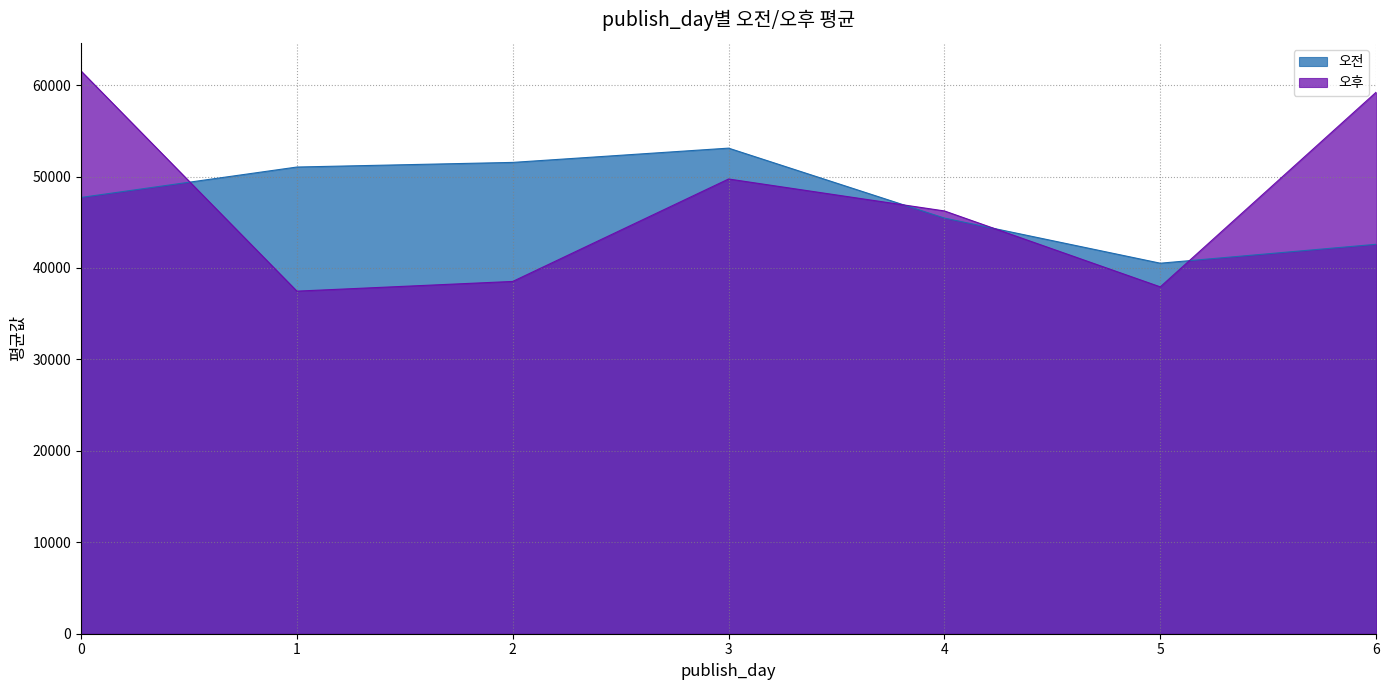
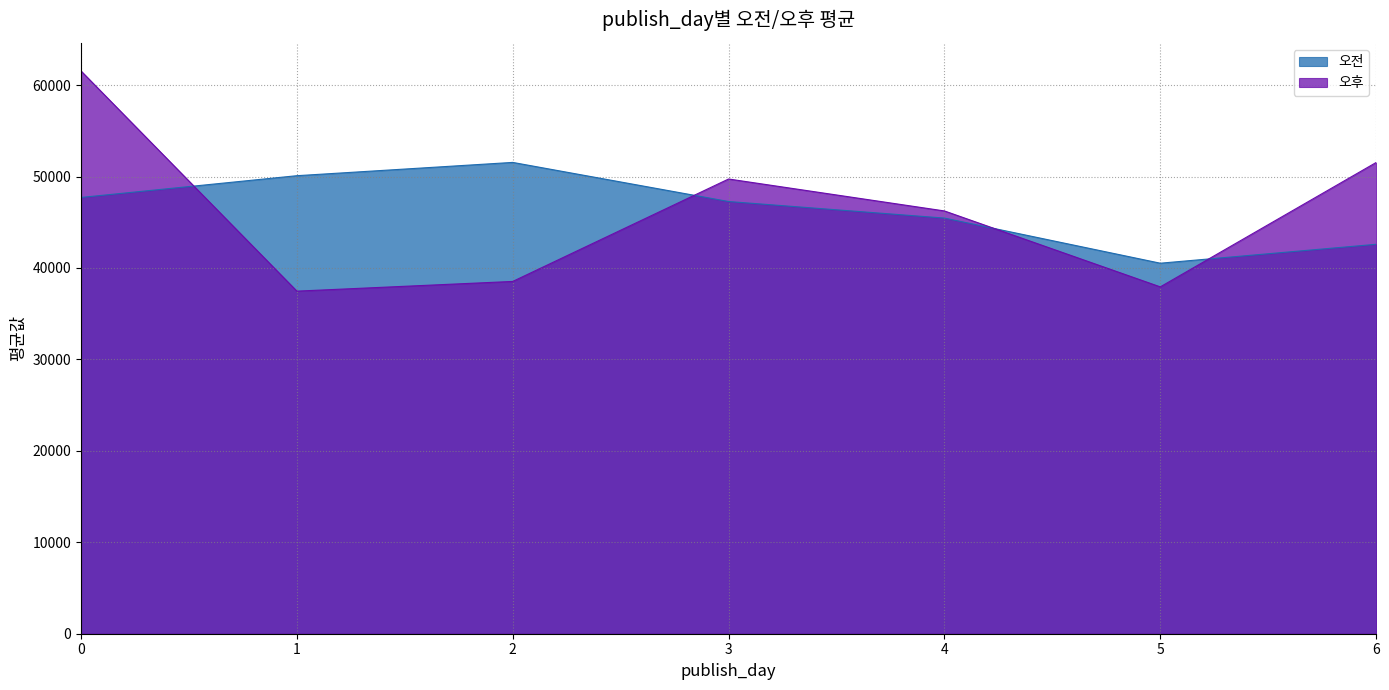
오전, 1: 51000 -> 50000
오전, 3: 53000 -> 47000
오후, 6: 59000 -> 52000
